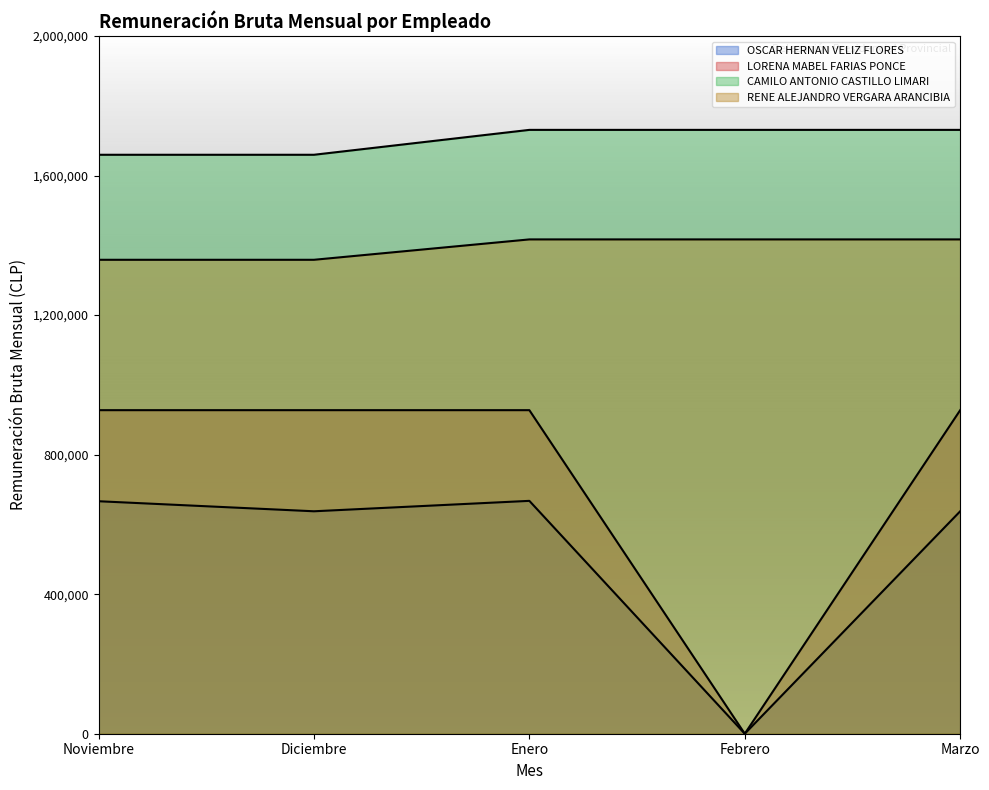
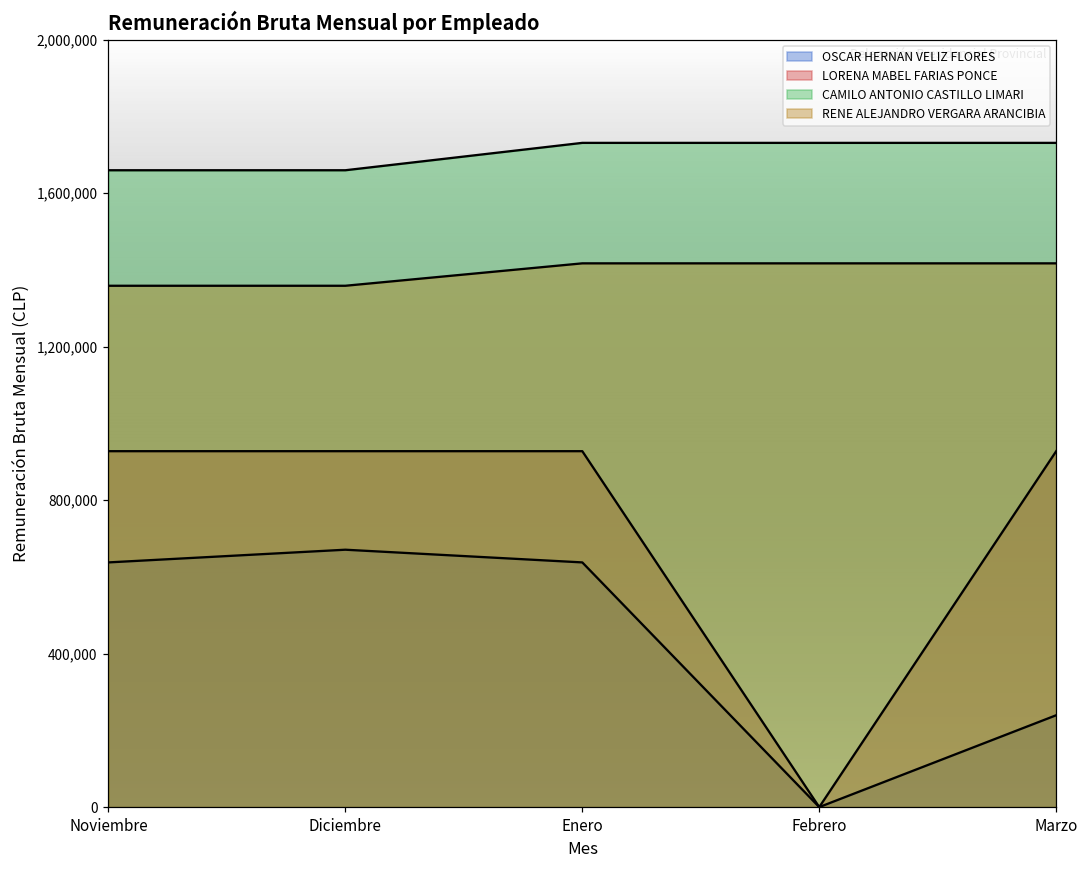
OSCAR HERNAN VELIZ FLORES, Noviembre: 670,000 -> 640,000
OSCAR HERNAN VELIZ FLORES, Diciembre: 640,000 -> 670,000
OSCAR HERNAN VELIZ FLORES, Enero: 670,000 -> 640,000
OSCAR HERNAN VELIZ FLORES, Marzo: 640,000 -> 240,000
